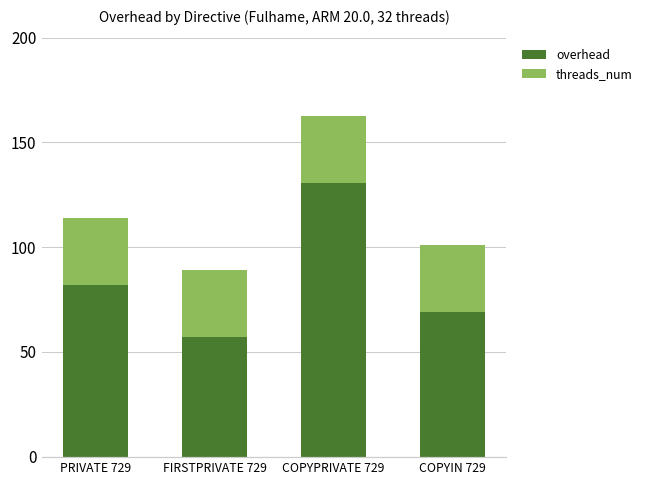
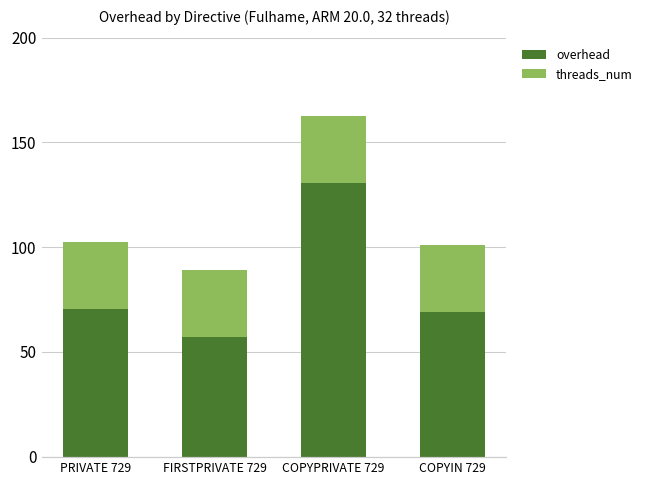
overhead, PRIVATE 729: 82 -> 70
